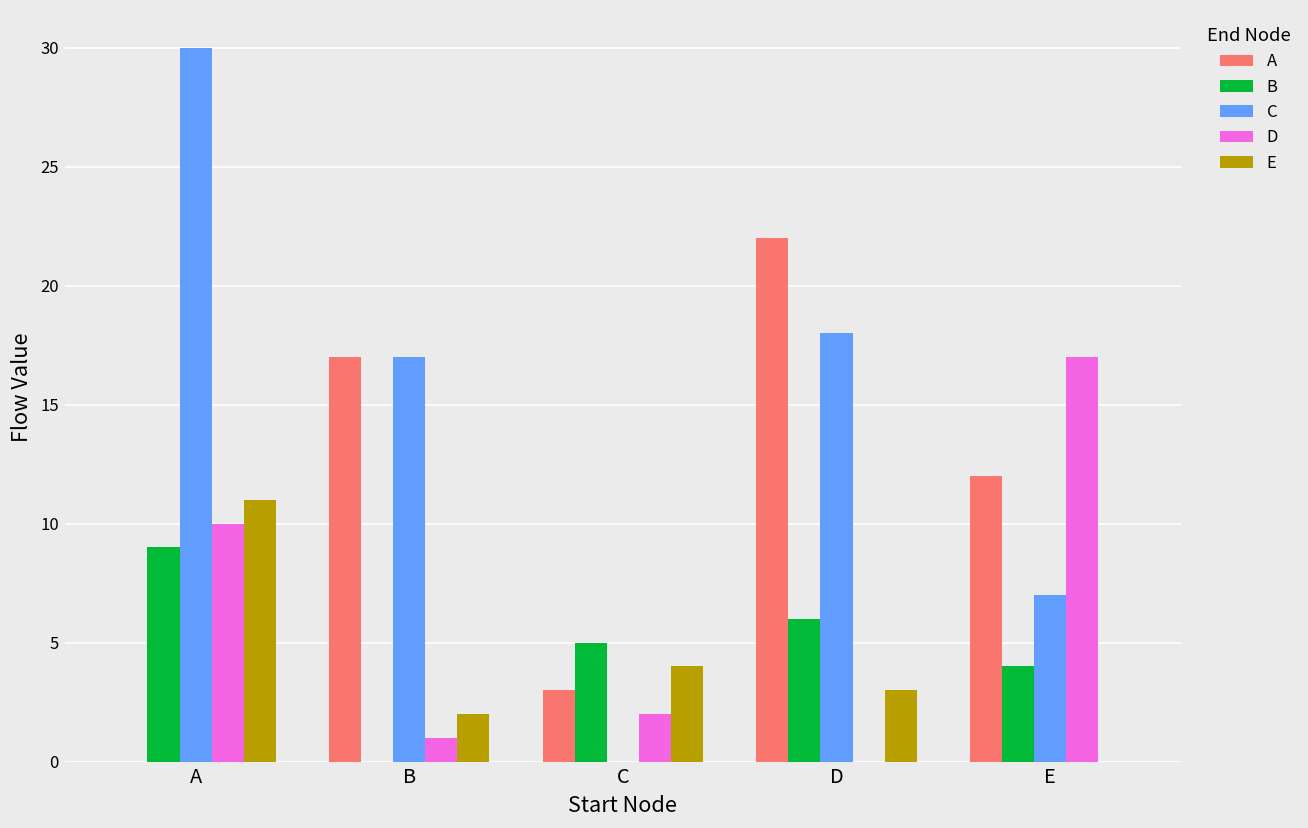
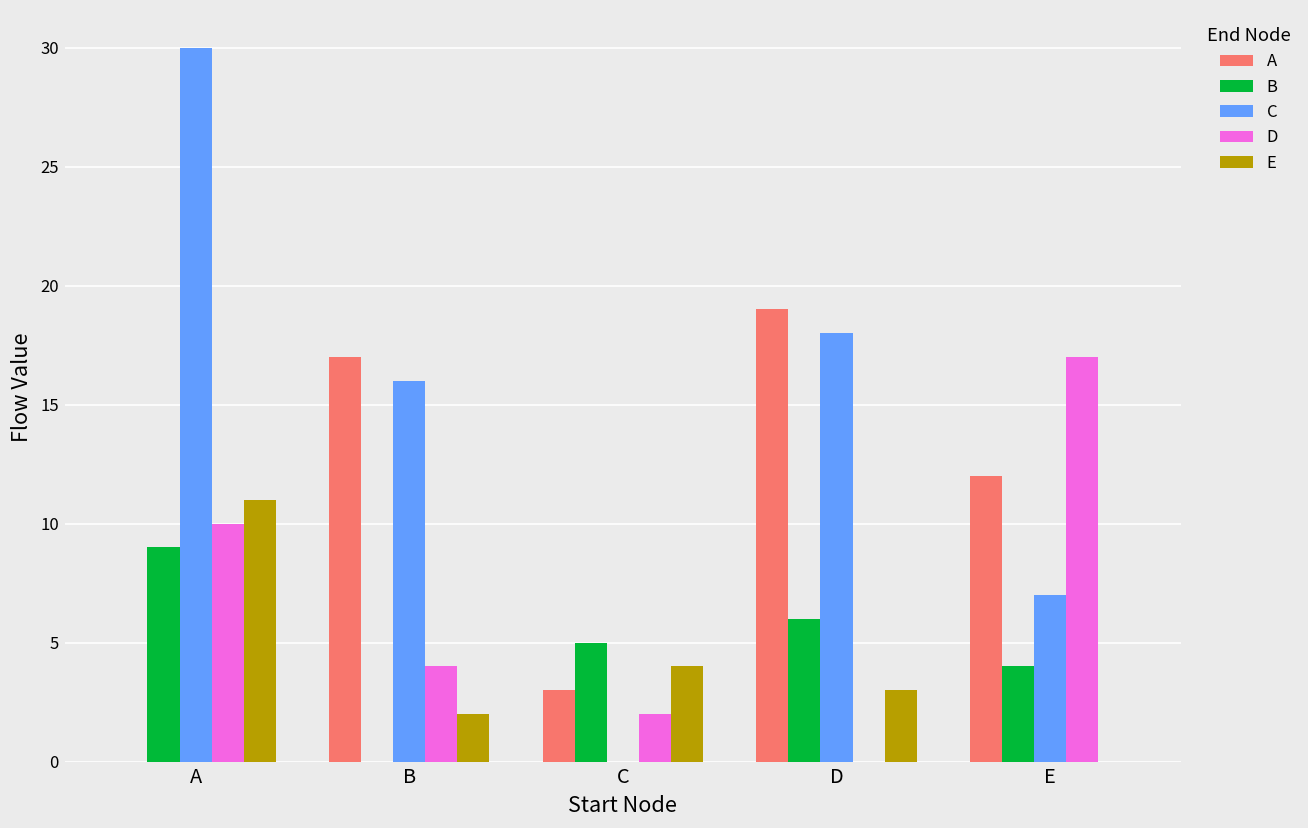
C, B: 17 -> 16
D, B: 1 -> 4
A, D: 22 -> 19
